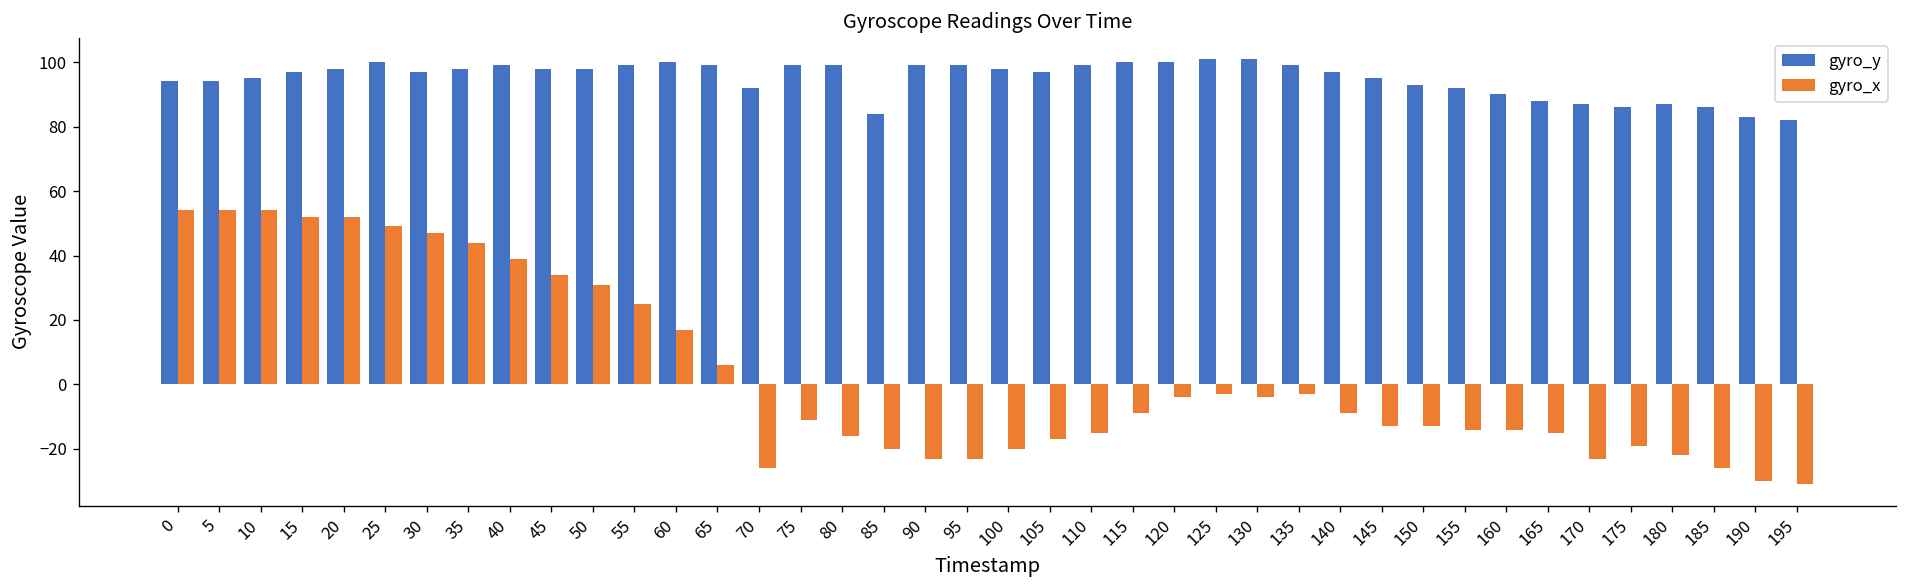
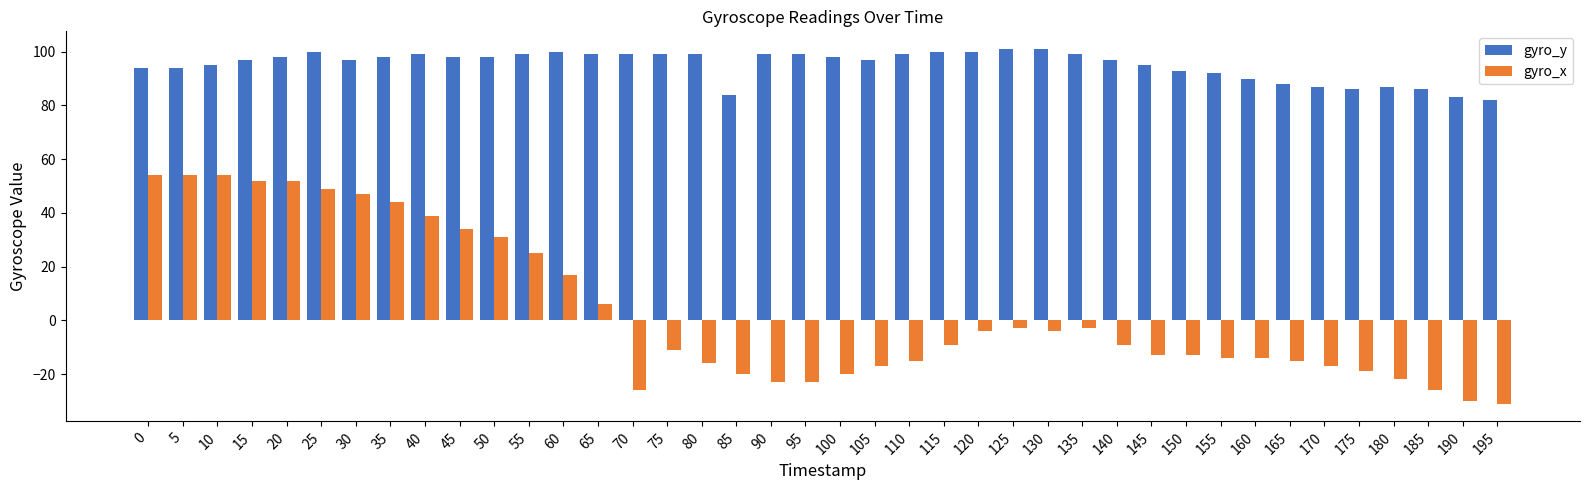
gyro_y, 70: 92 -> 99
gyro_x, 170: -23 -> -17
